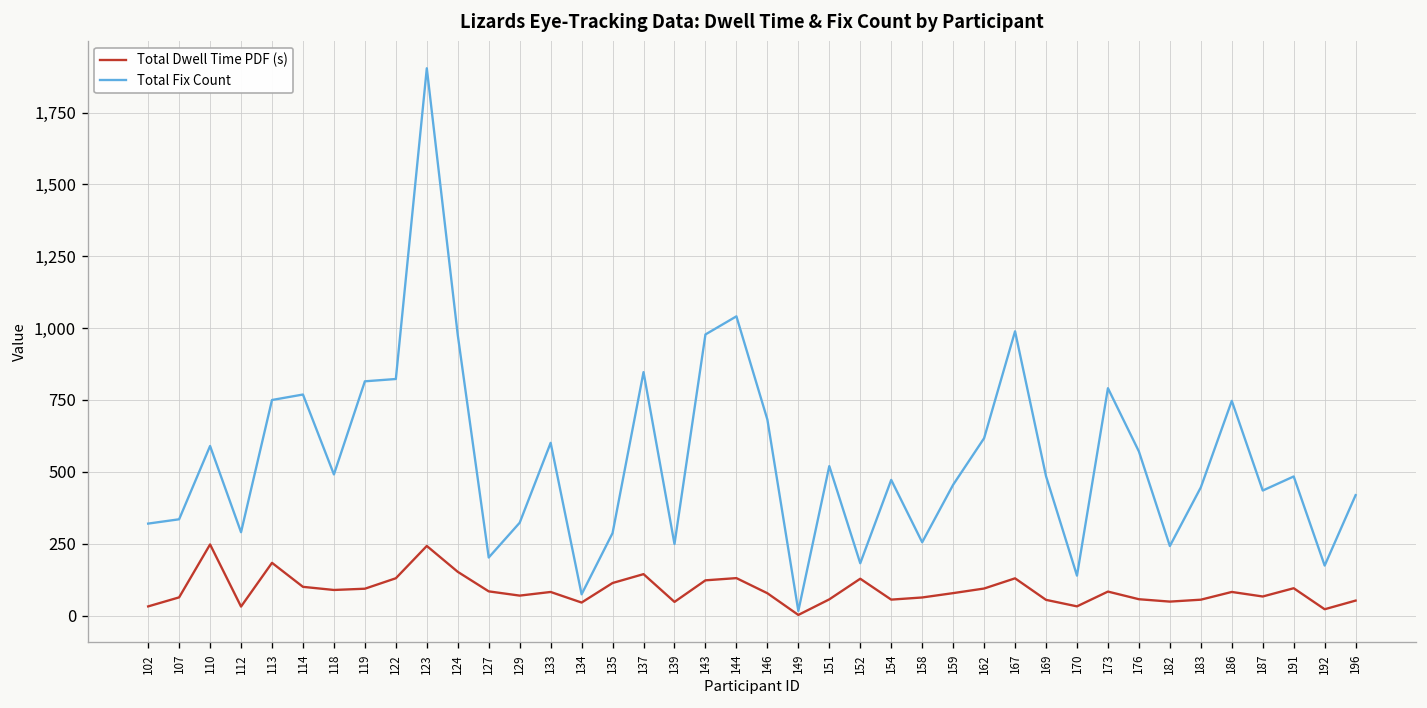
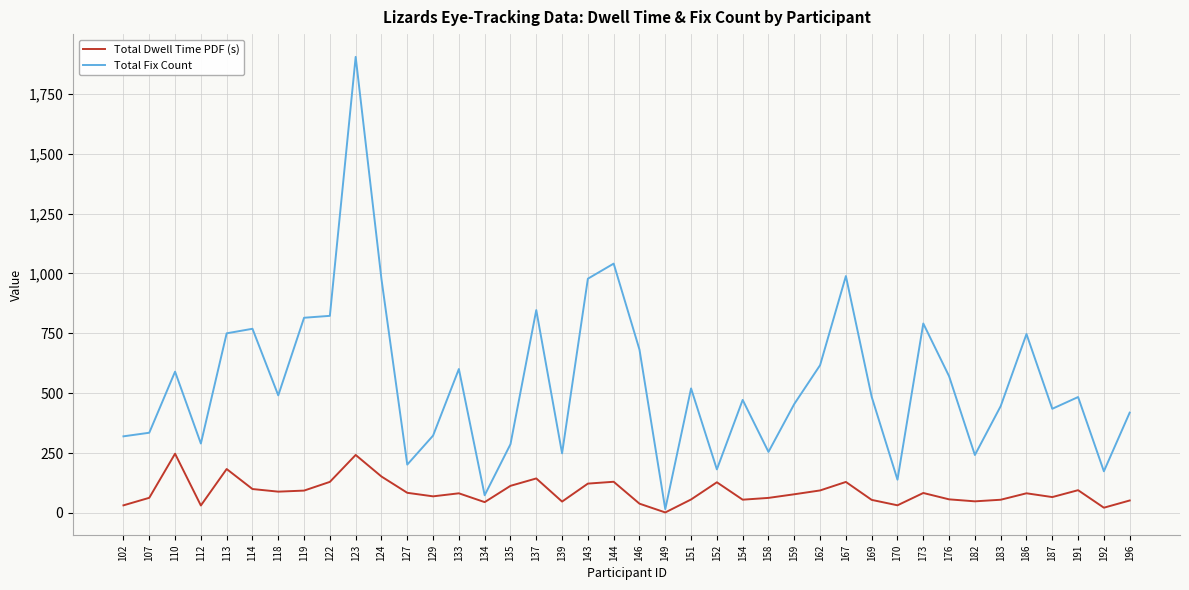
Total Dwell Time PDF (s), 146: 80 -> 40
